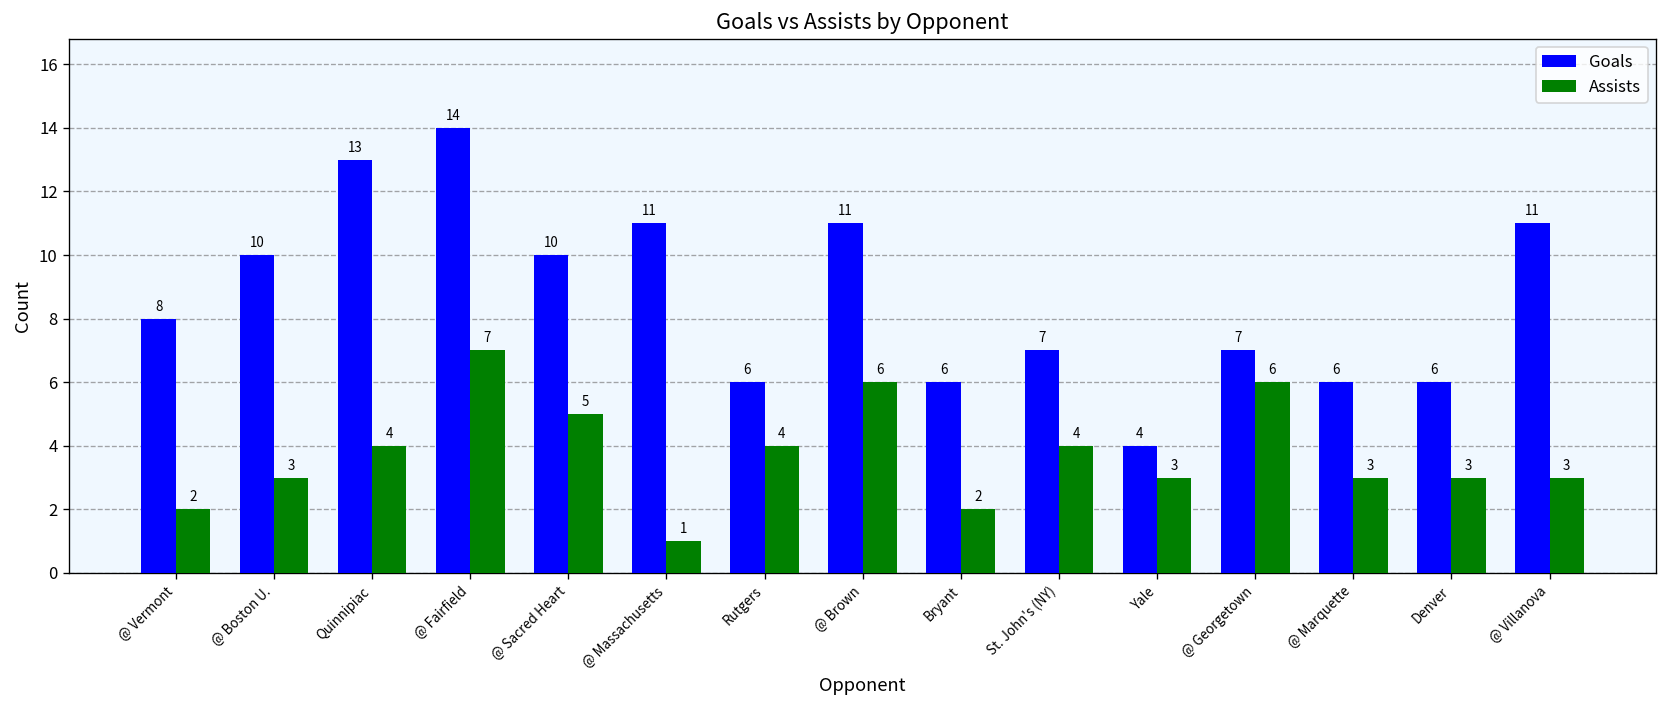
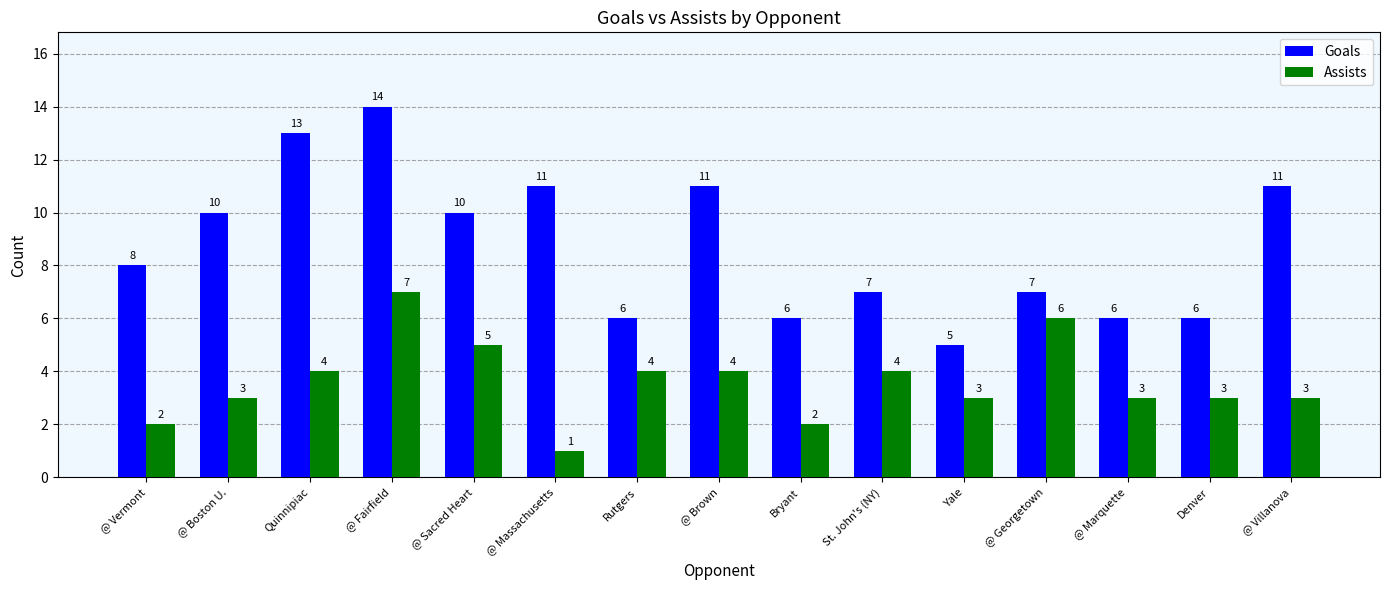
Assists, @ Brown: 6 -> 4
Goals, Yale: 4 -> 5
